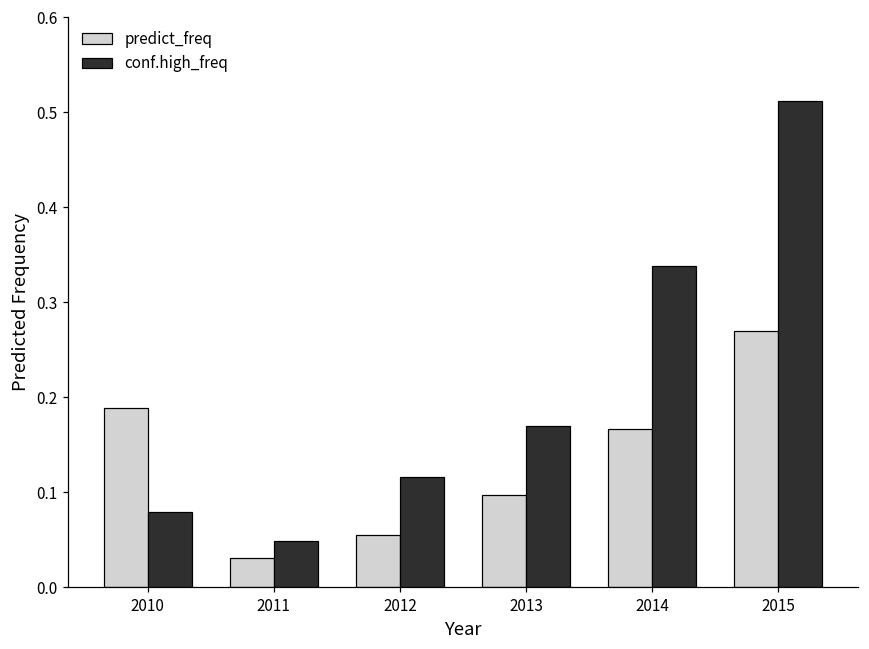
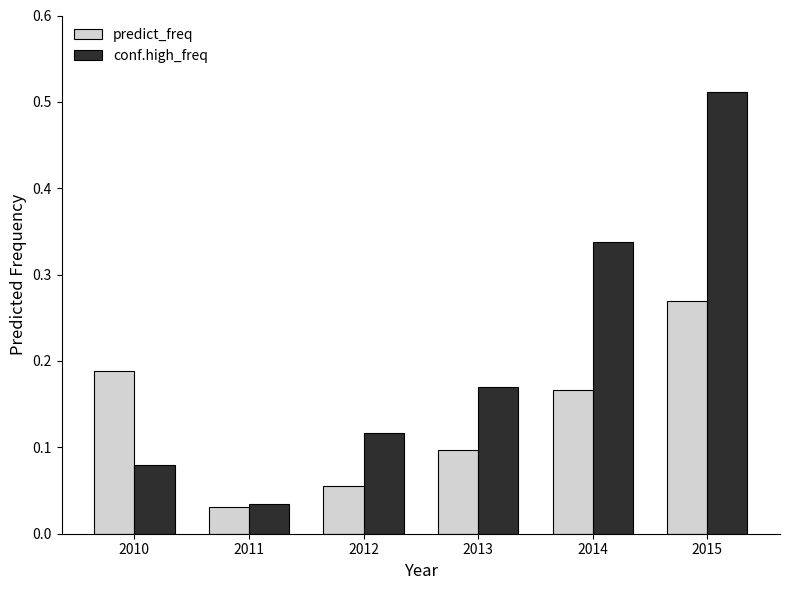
conf.high_freq, 2011: 0.05 -> 0.03
